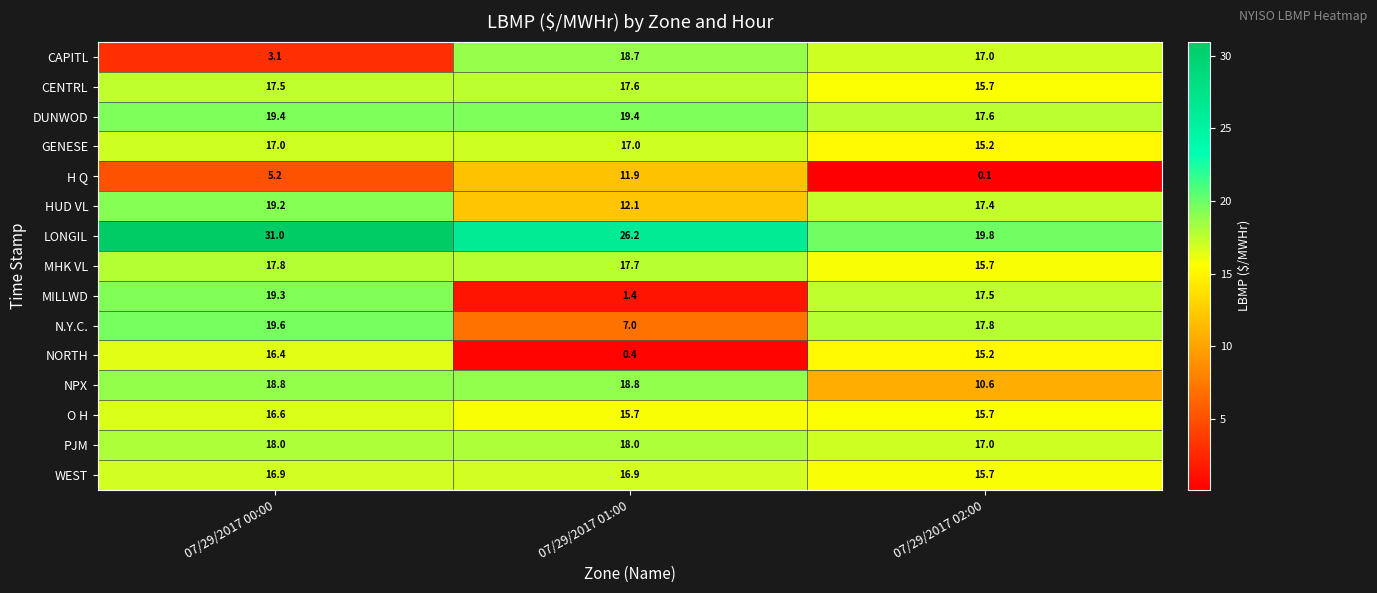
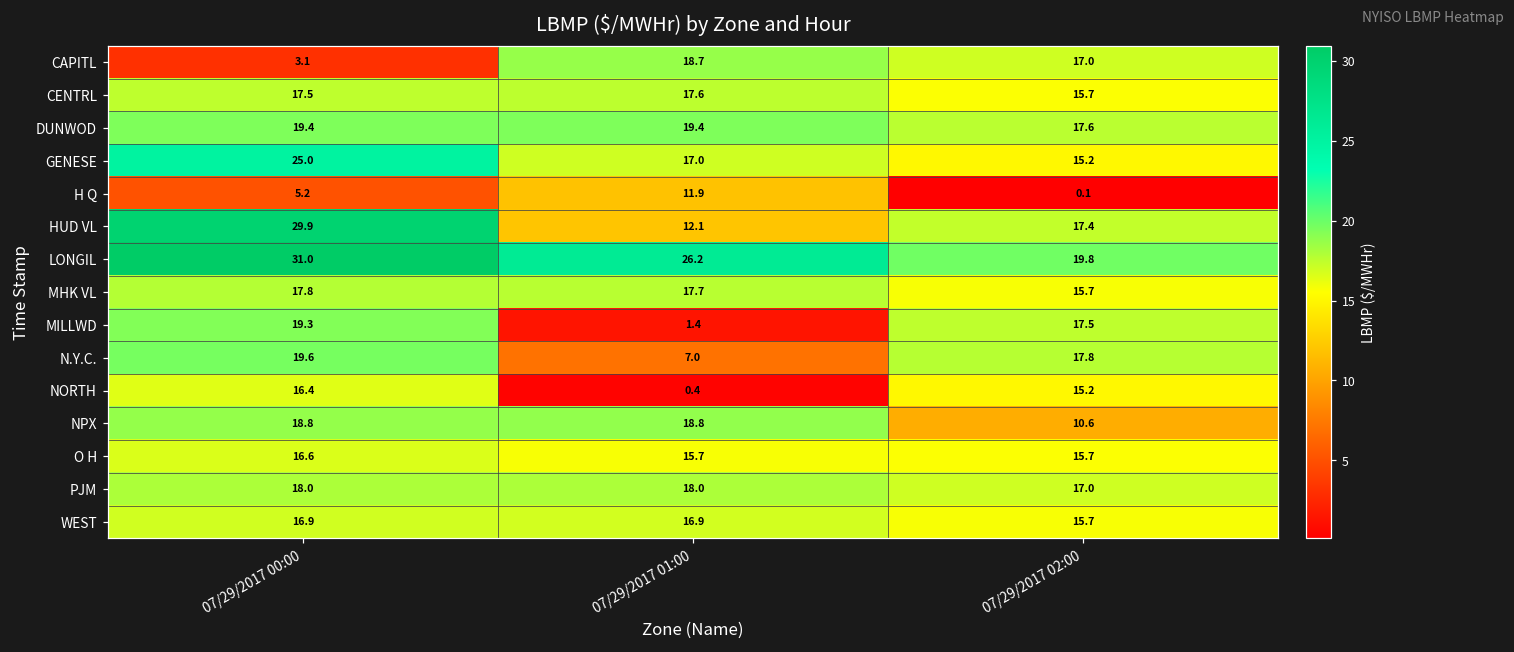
GENESE, 07/29/2017 00:00: 17.0 -> 25.0
HUD VL, 07/29/2017 00:00: 19.2 -> 29.9
